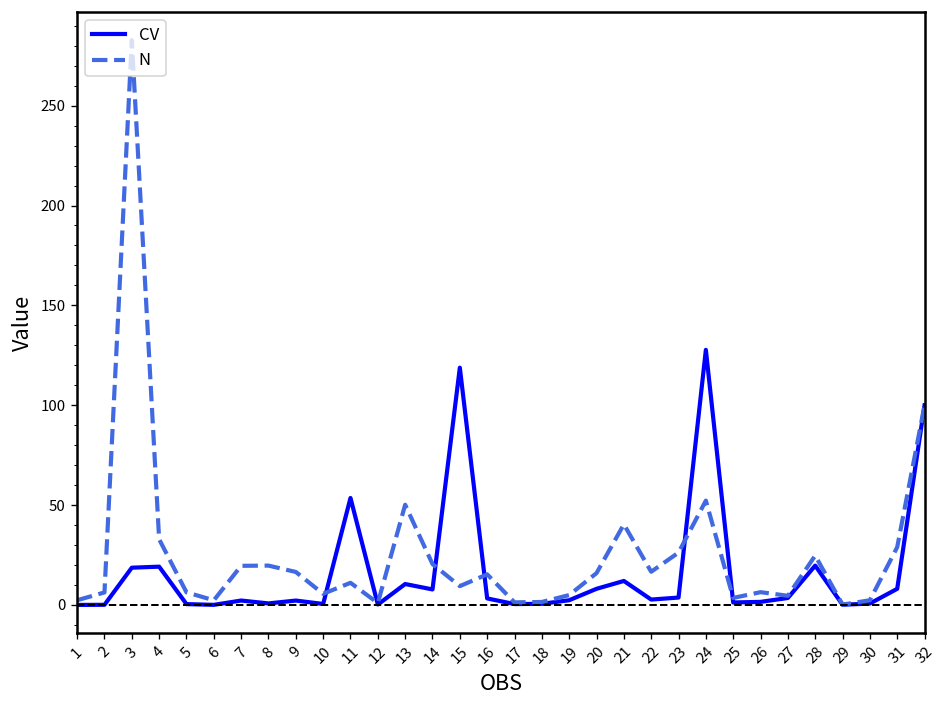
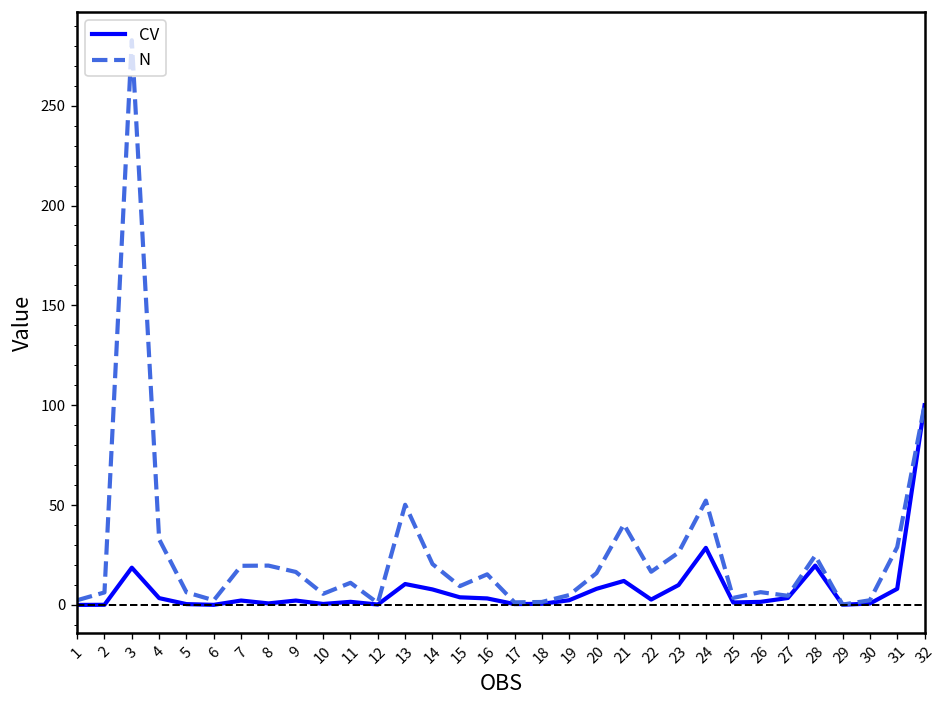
CV, 4: 19 -> 3
CV, 11: 54 -> 2
CV, 15: 119 -> 4
CV, 23: 4 -> 10
CV, 24: 128 -> 29
